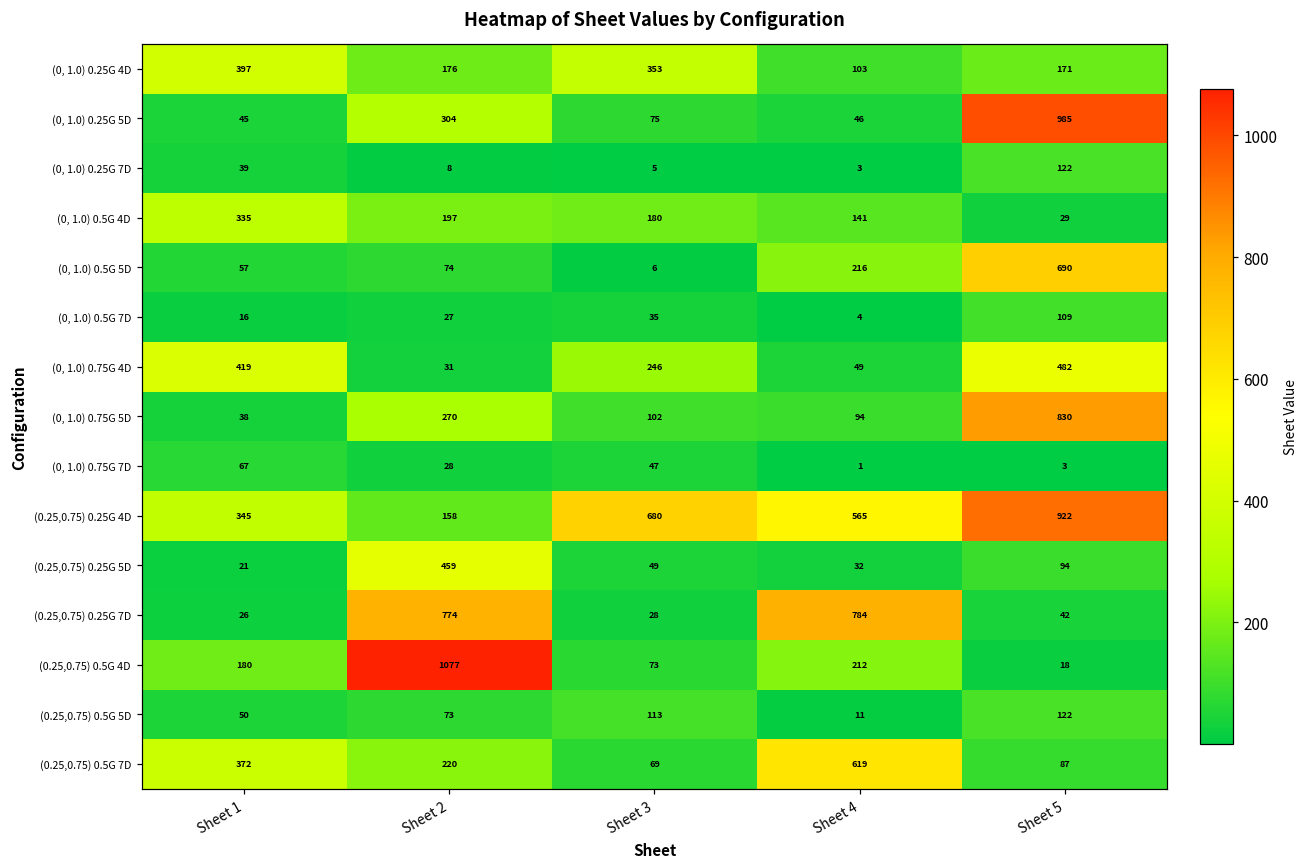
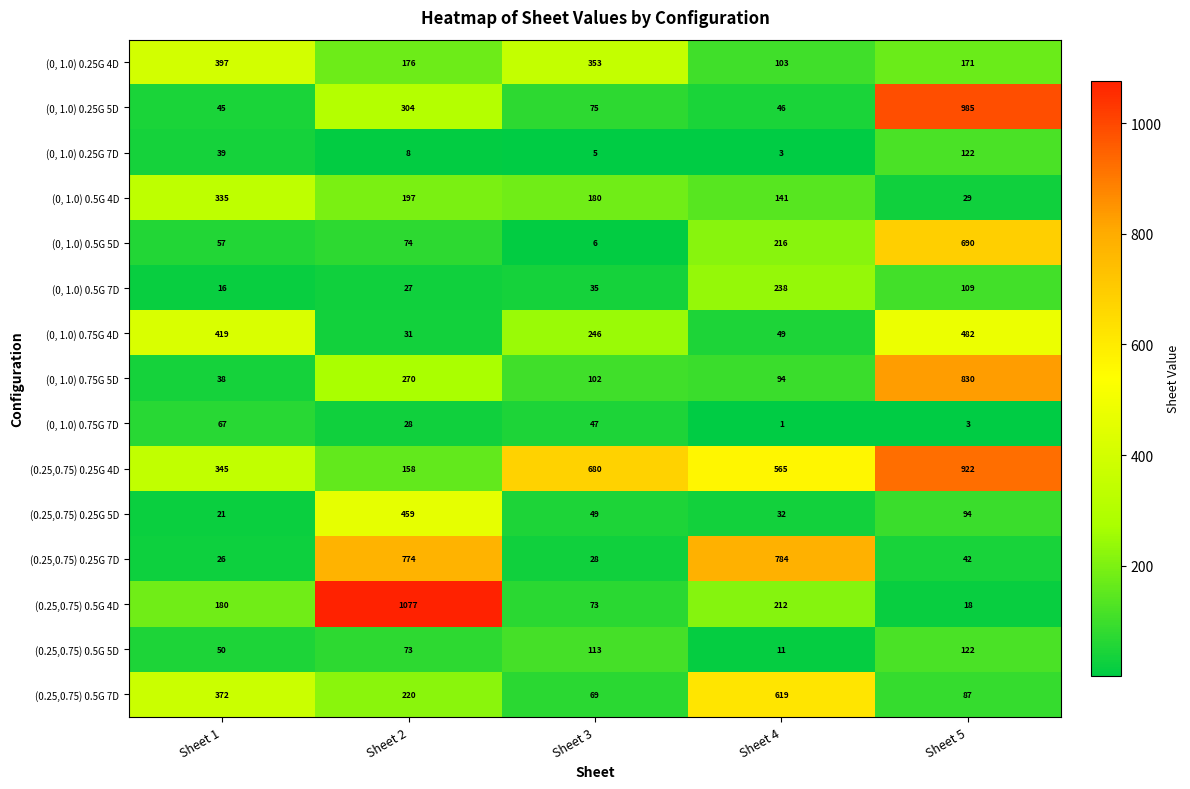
(0, 1.0) 0.5G 7D, Sheet 4: 4 -> 238
